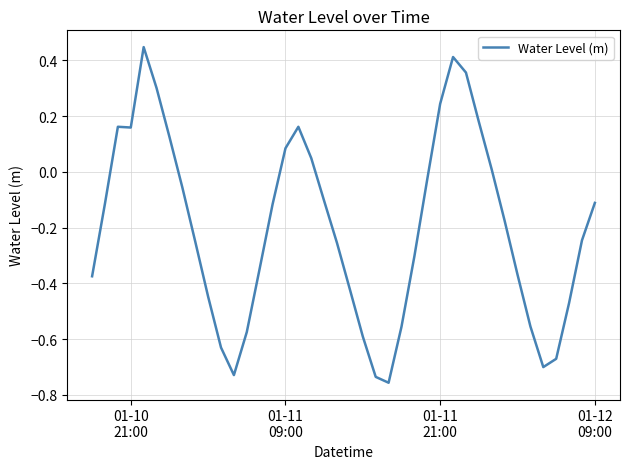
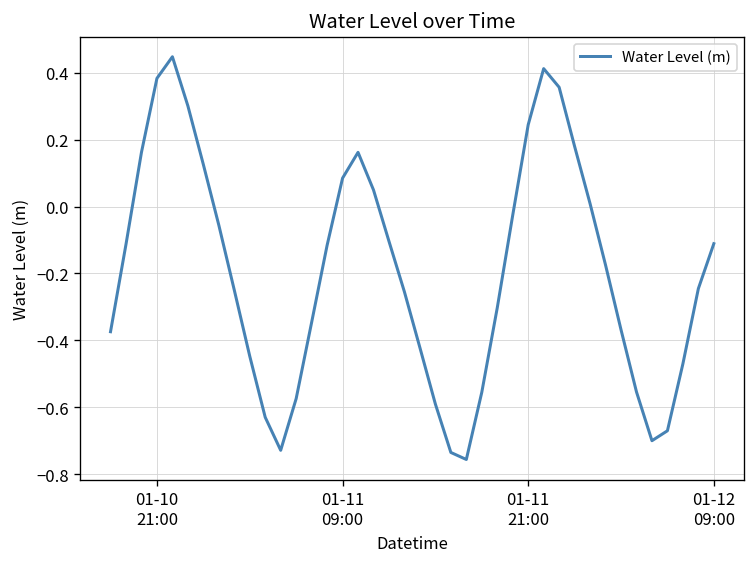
01-10 21:00: 0.16 -> 0.38
